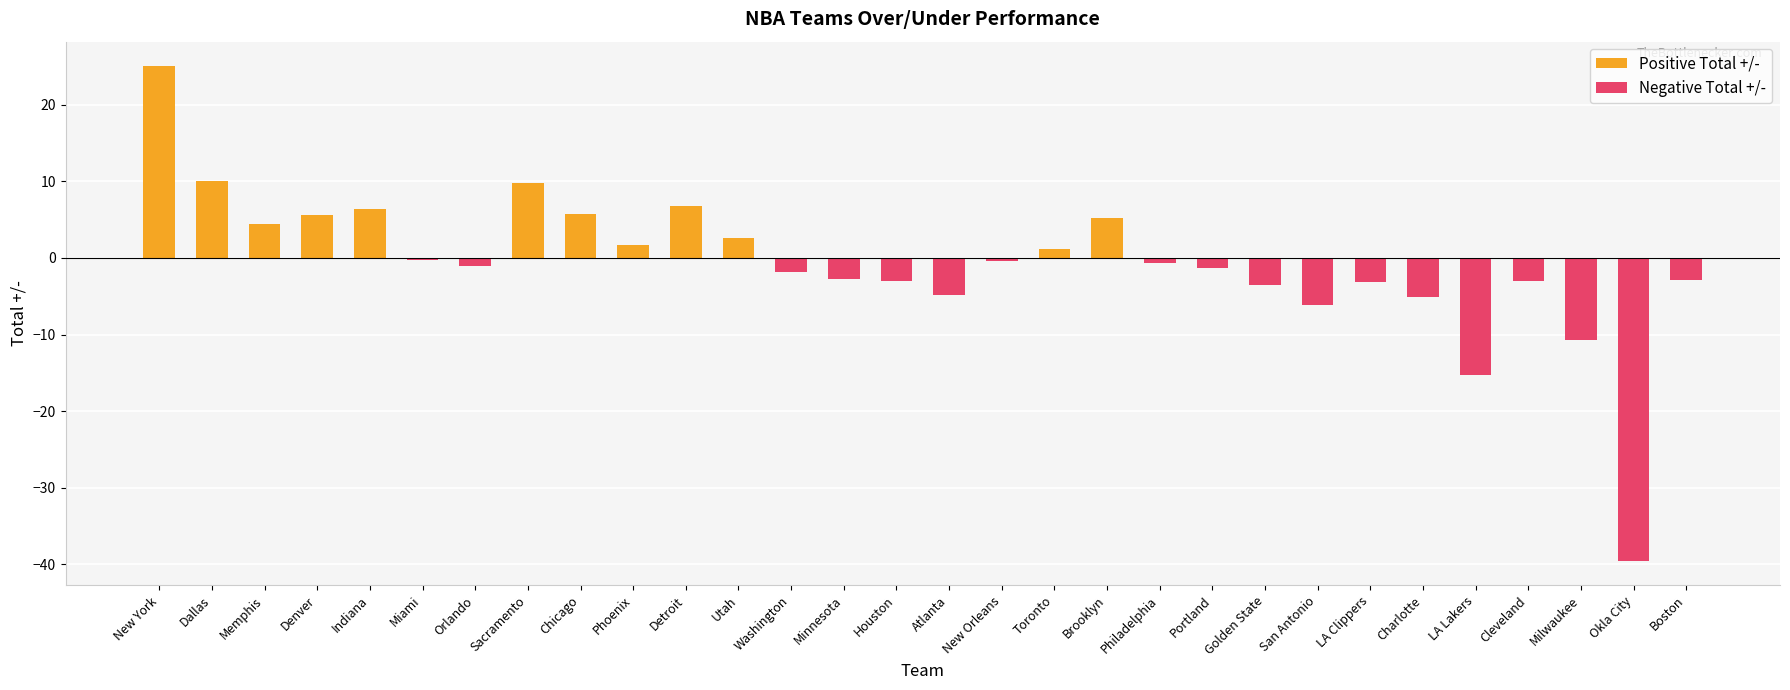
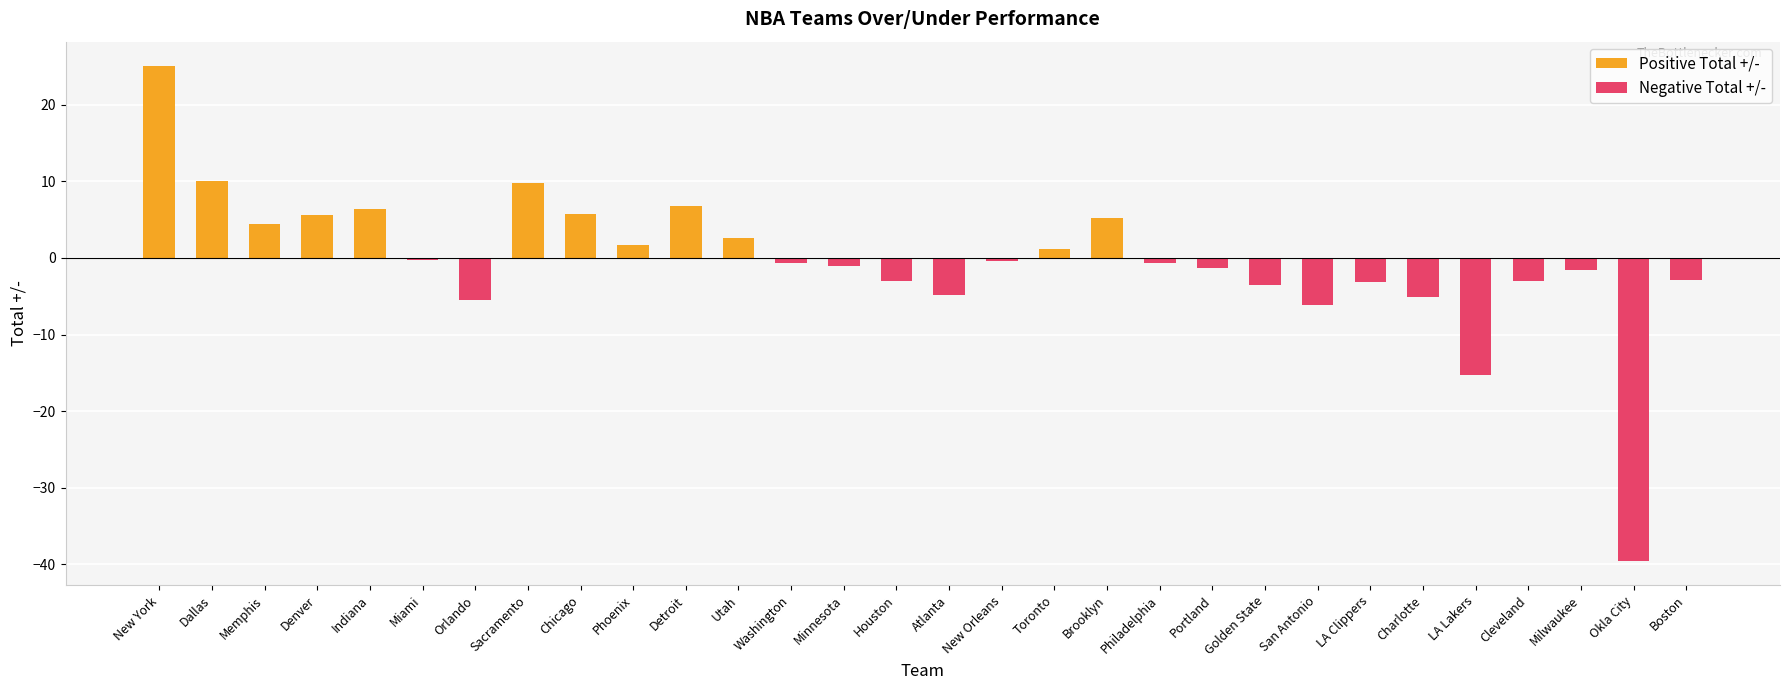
Negative Total +/-, Orlando: -1 -> -6
Negative Total +/-, Washington: -2 -> -1
Negative Total +/-, Minnesota: -3 -> -1
Negative Total +/-, Milwaukee: -11 -> -2
